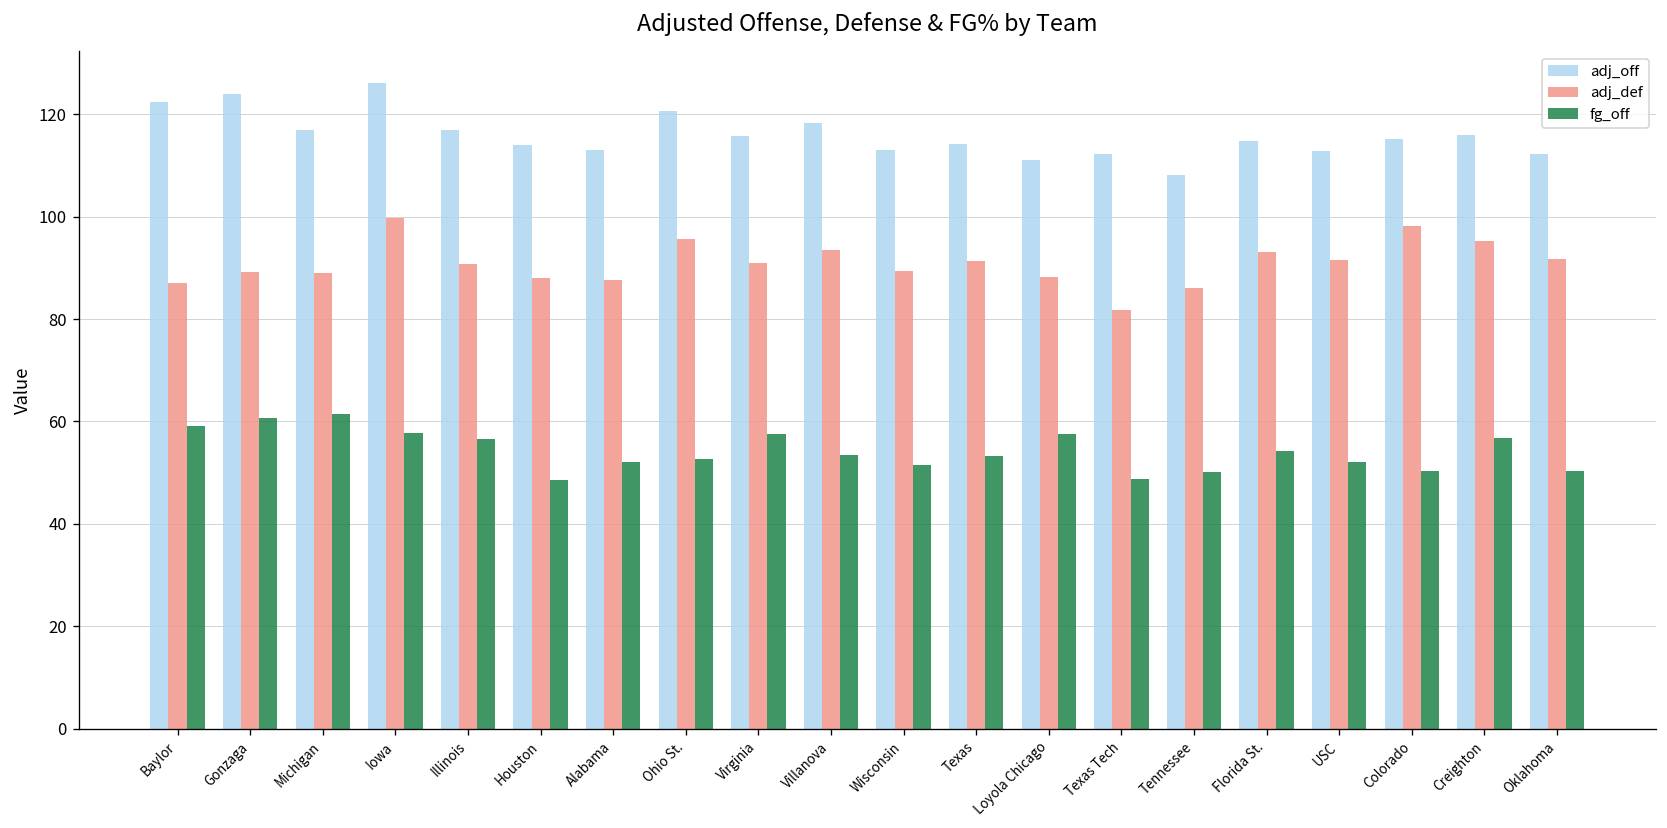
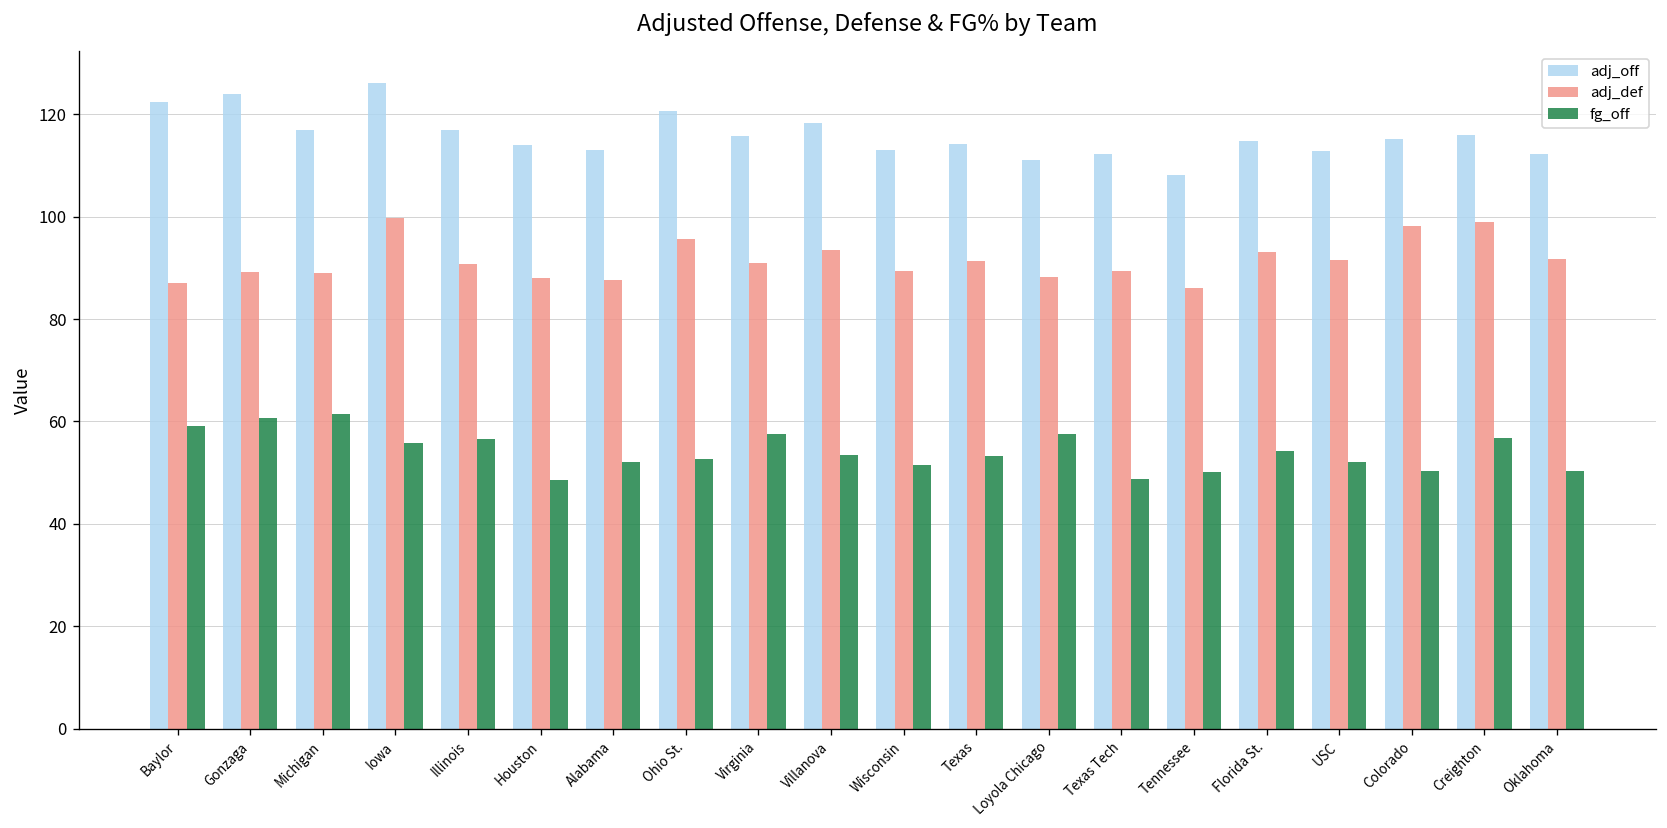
fg_off, Iowa: 58 -> 56
adj_def, Texas Tech: 82 -> 89
adj_def, Creighton: 95 -> 99
